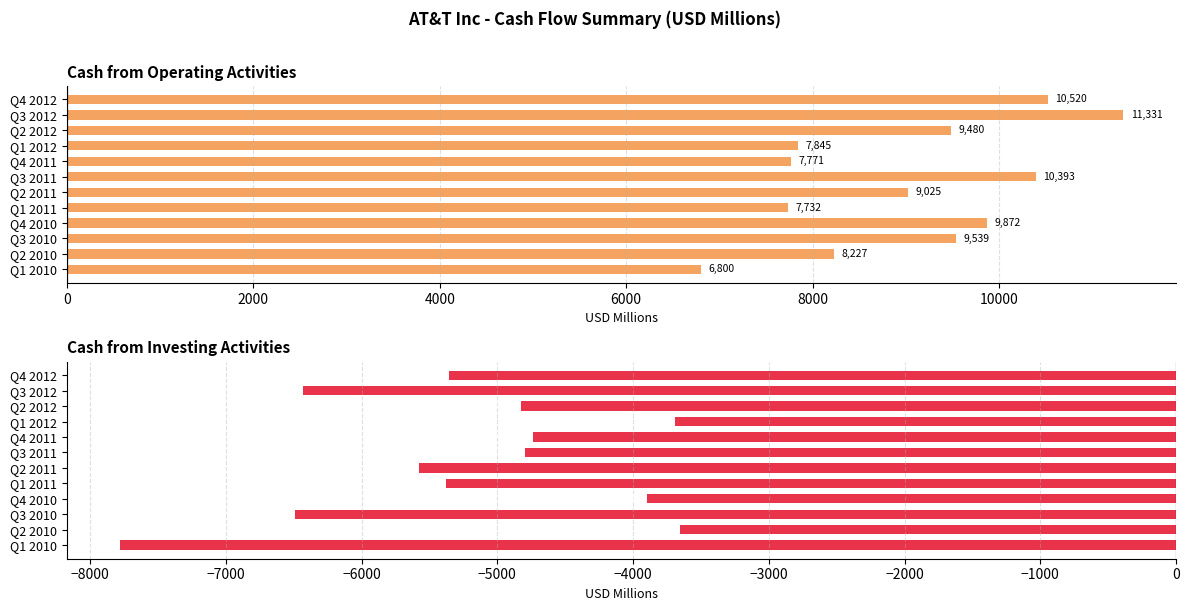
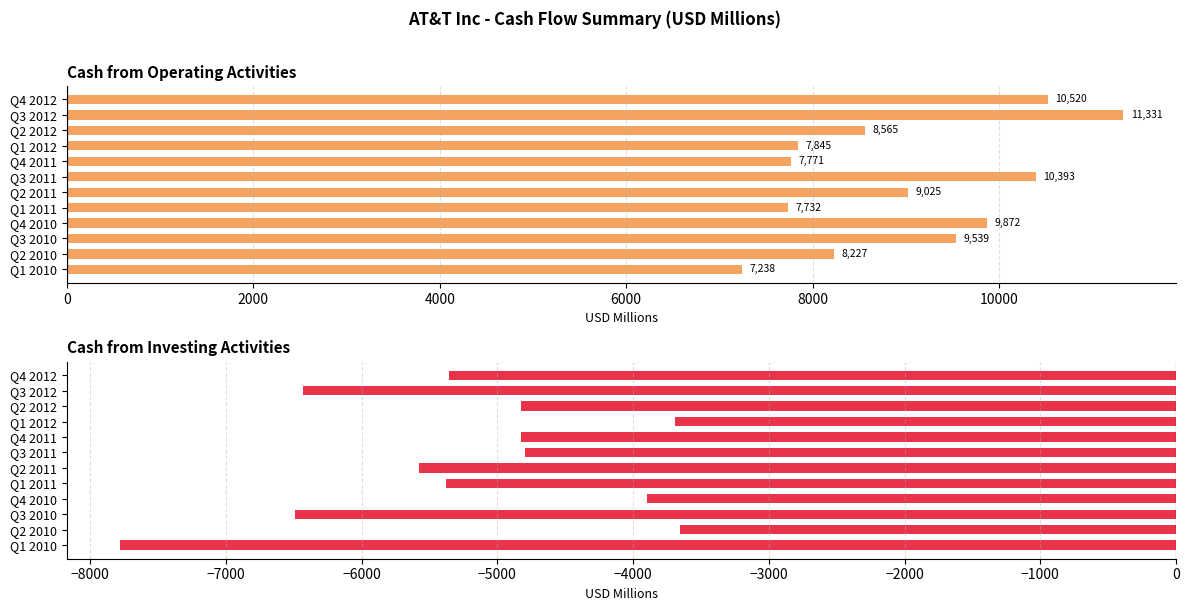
Cash from Operating Activities, Q2 2012: 9,480 -> 8,565
Cash from Operating Activities, Q1 2010: 6,800 -> 7,238
Cash from Investing Activities, Q4 2011: -4740 -> -4830
